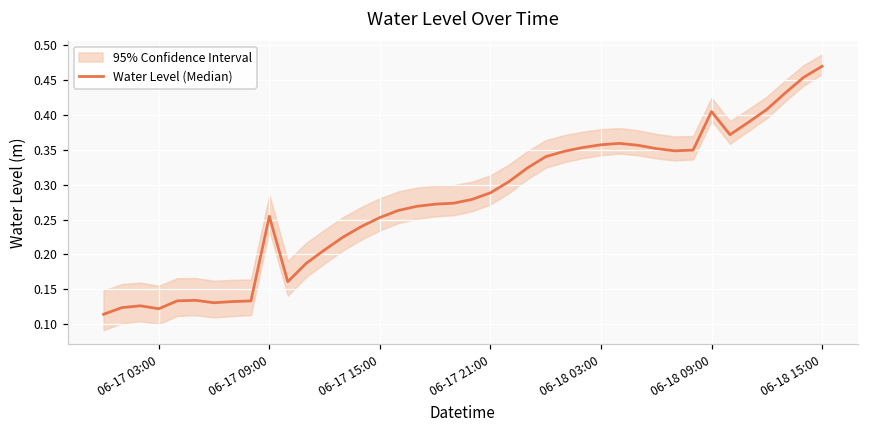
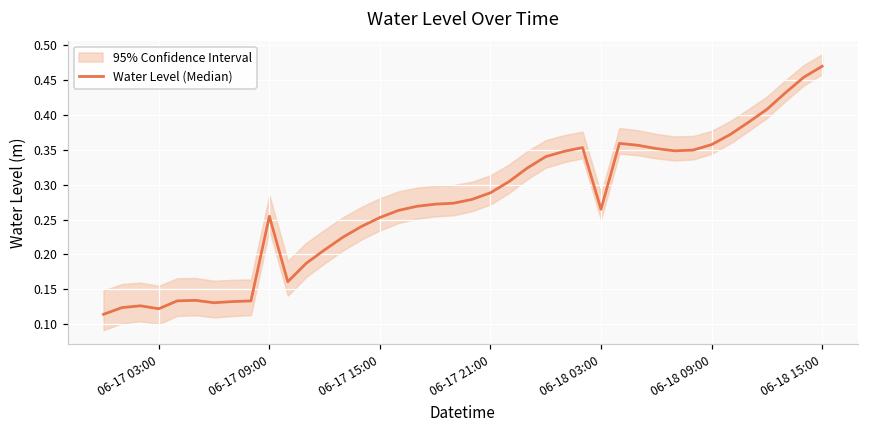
Water Level (Median), 06-18 03:00: 0.36 -> 0.26
Water Level (Median), 06-18 09:00: 0.40 -> 0.36
